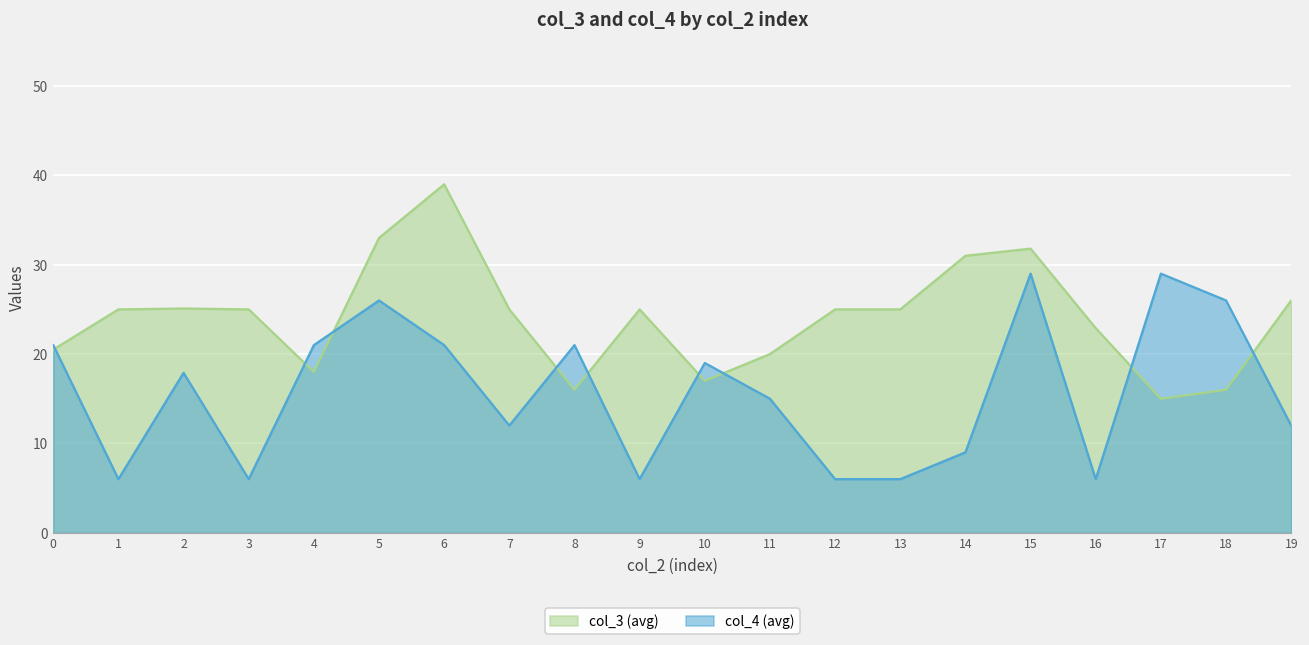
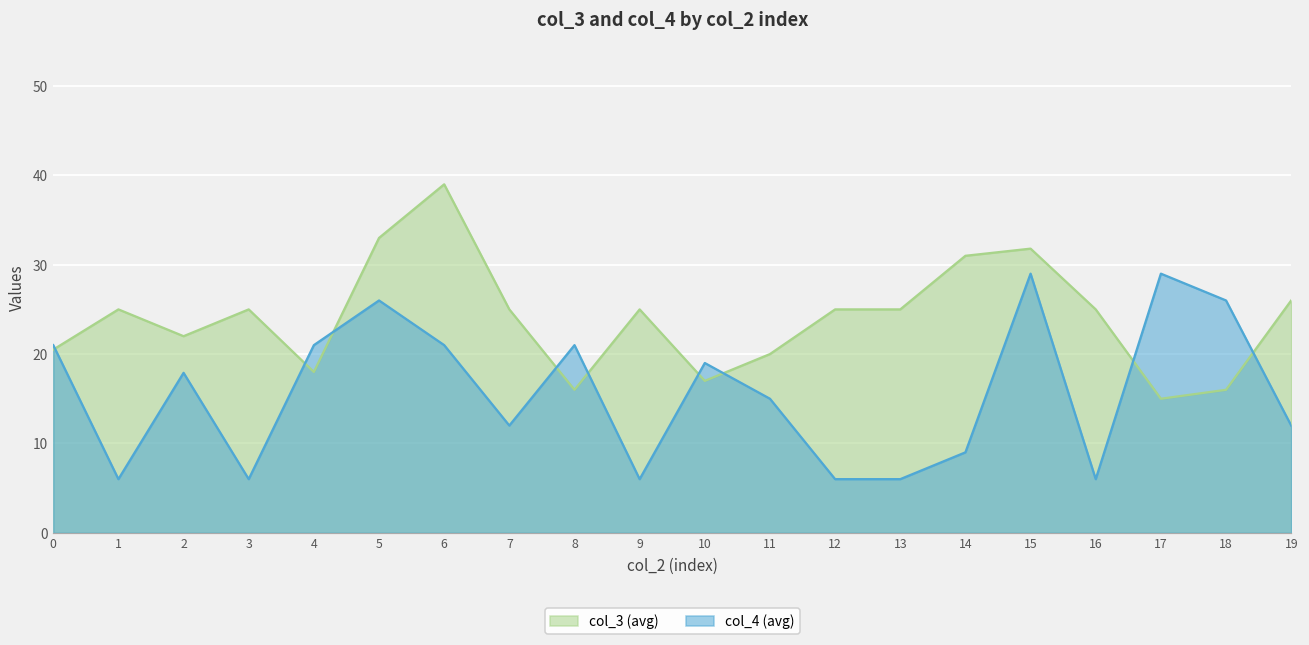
col_3 (avg), 2: 25 -> 22
col_3 (avg), 16: 23 -> 25
